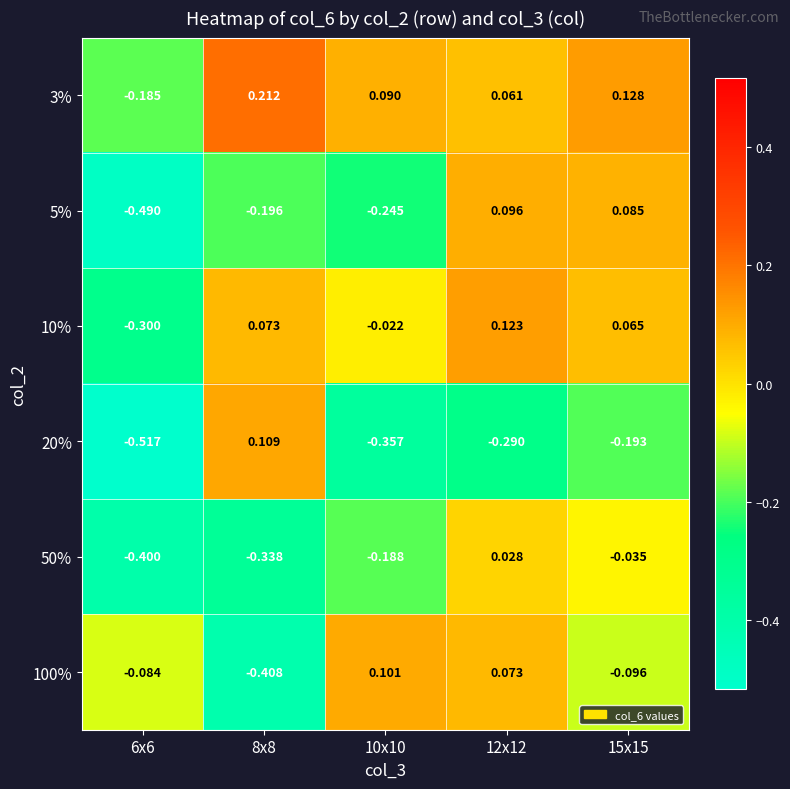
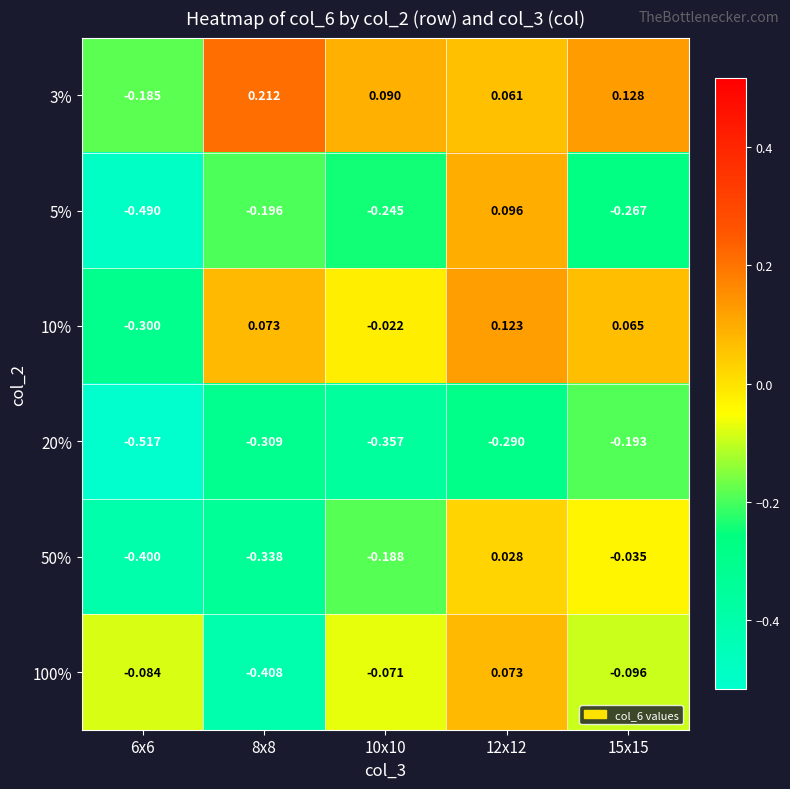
5%, 15x15: 0.085 -> -0.267
20%, 8x8: 0.109 -> -0.309
100%, 10x10: 0.101 -> -0.071
